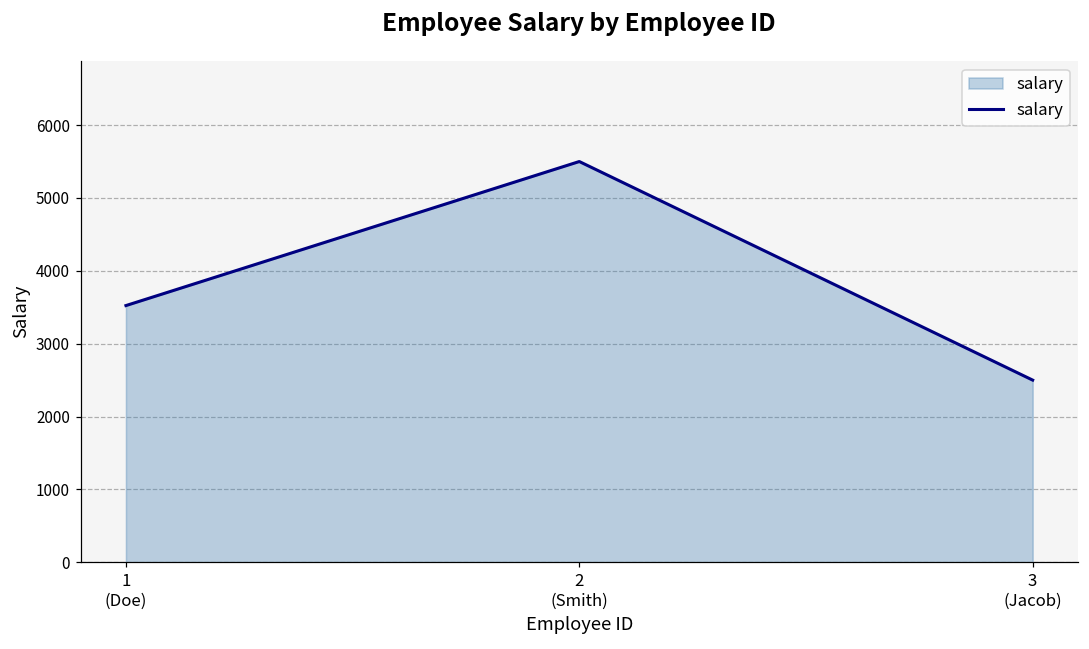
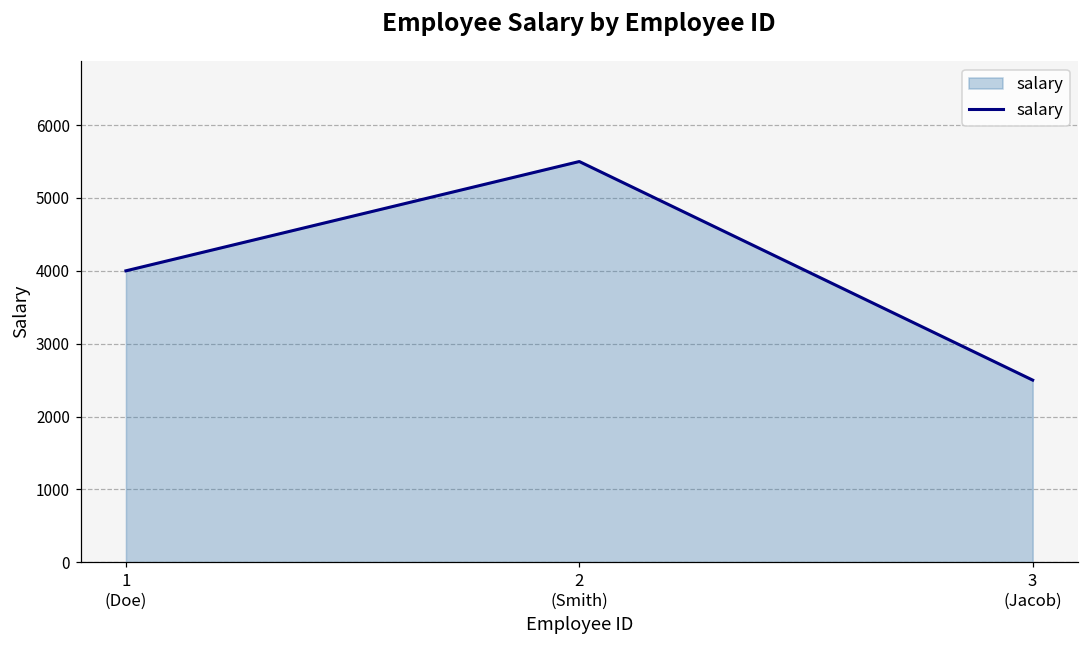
1 (Doe): 3500 -> 4000
